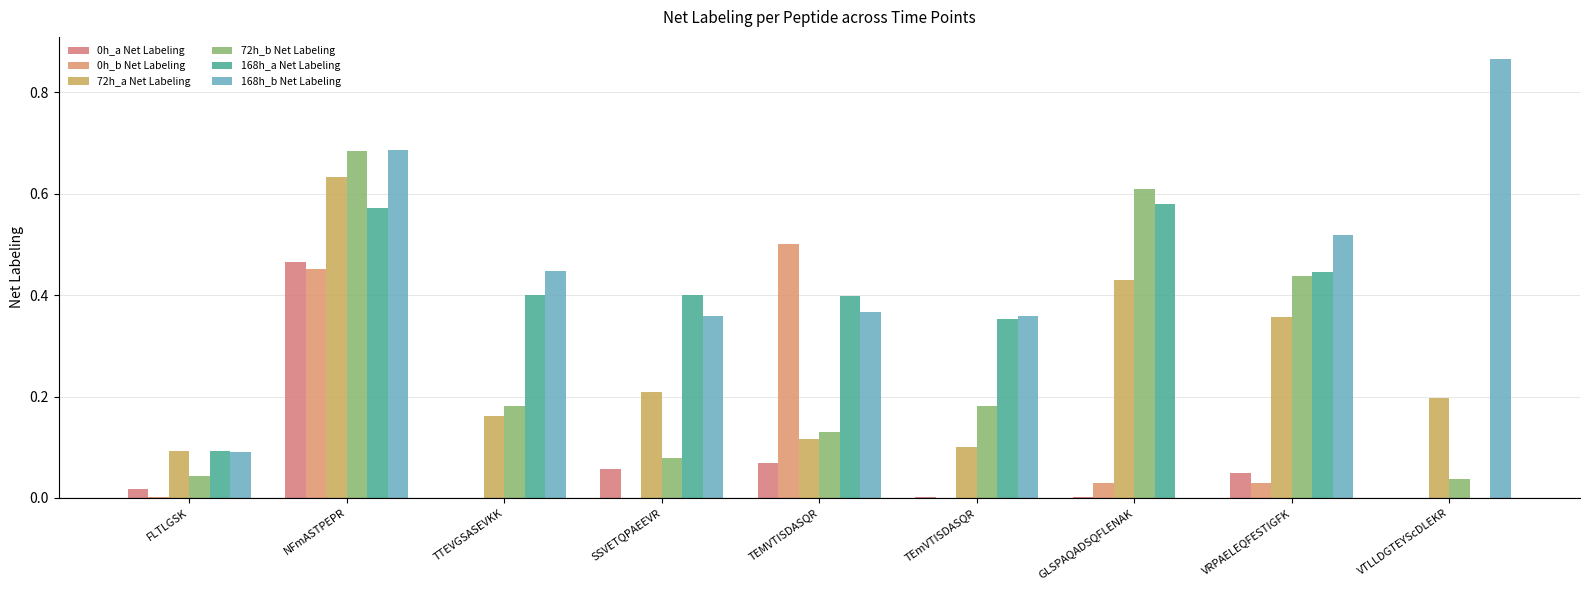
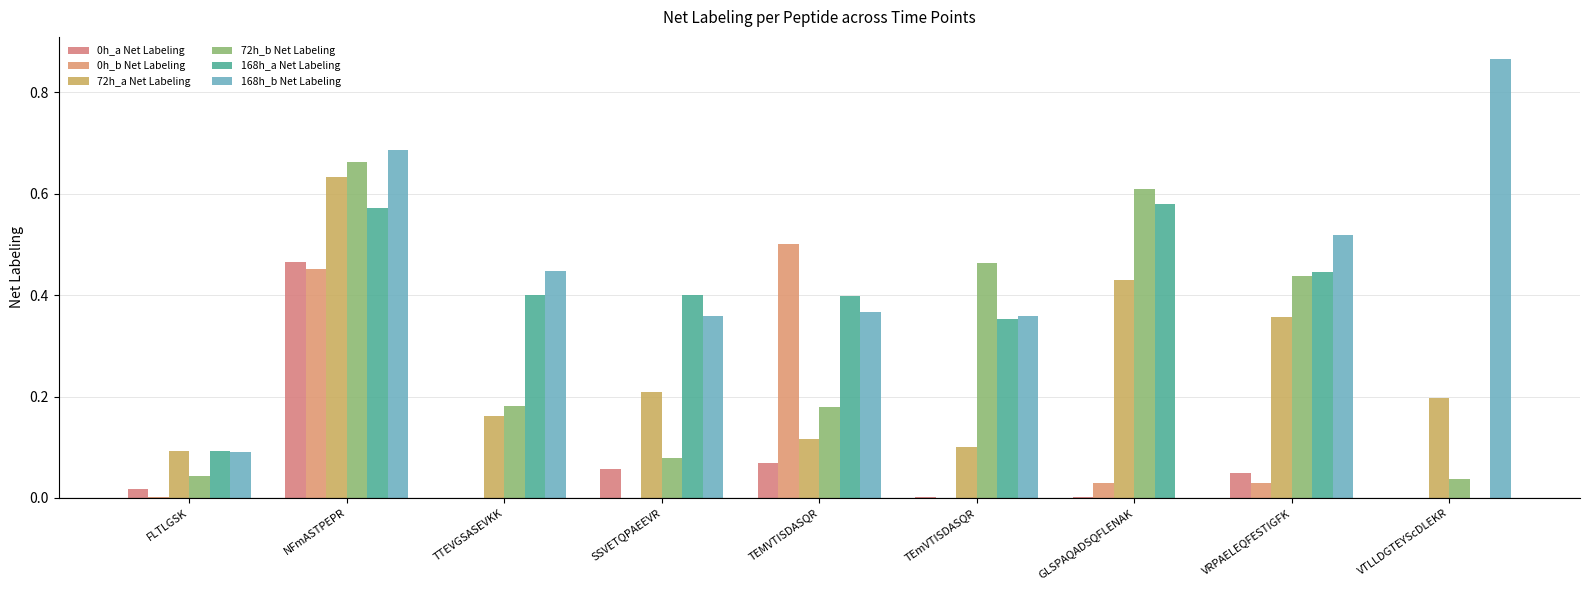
72h_b Net Labeling, NFmASTPEPR: 0.69 -> 0.66
72h_b Net Labeling, TEMVTISDASQR: 0.13 -> 0.18
72h_b Net Labeling, TEmVTISDASQR: 0.18 -> 0.46
